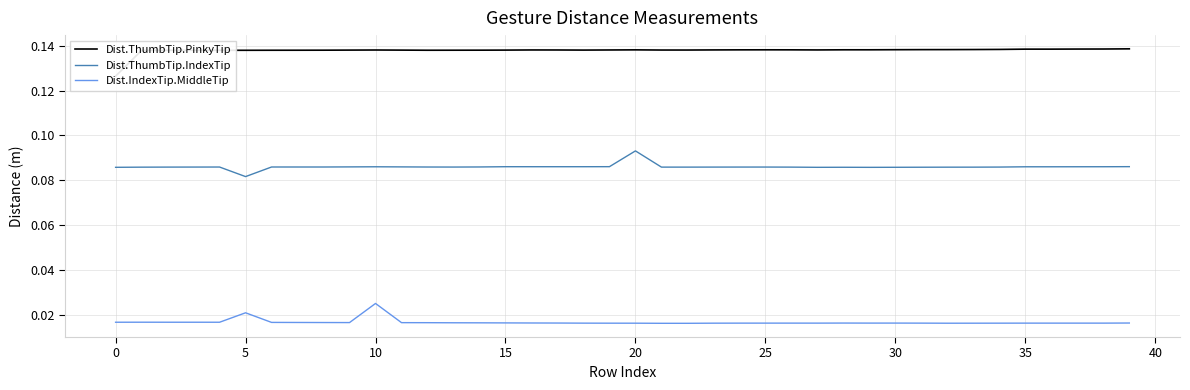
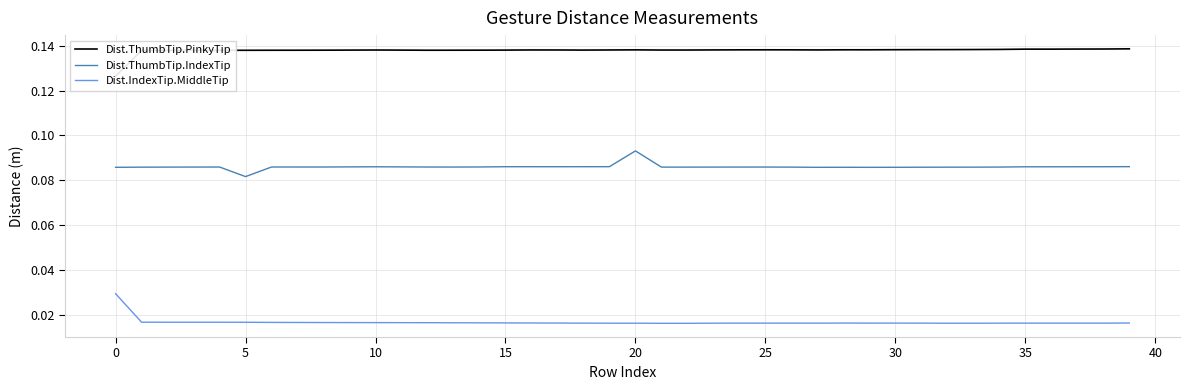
Dist.IndexTip.MiddleTip, 0: 0.017 -> 0.029
Dist.IndexTip.MiddleTip, 5: 0.021 -> 0.017
Dist.IndexTip.MiddleTip, 10: 0.025 -> 0.017
